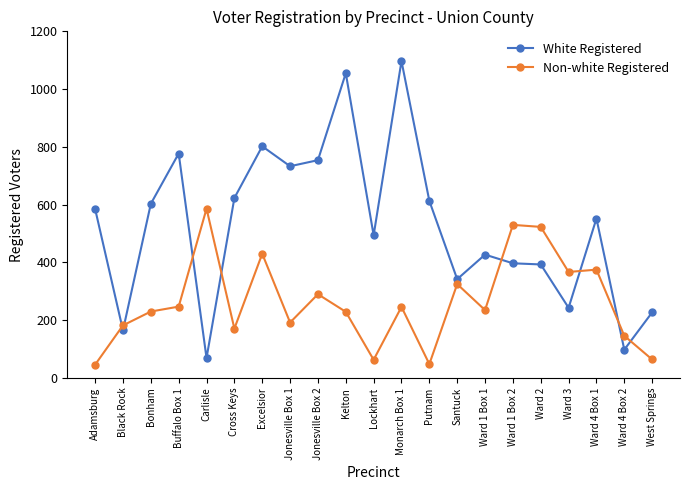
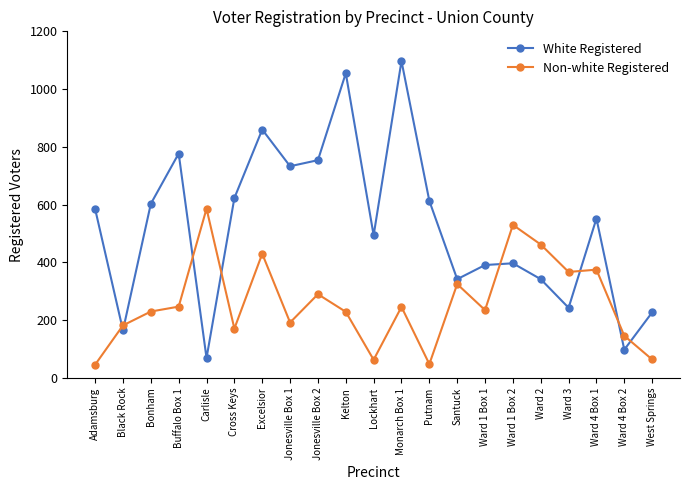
White Registered, Excelsior: 800 -> 860
White Registered, Ward 1 Box 1: 430 -> 390
White Registered, Ward 2: 390 -> 340
Non-white Registered, Ward 2: 520 -> 460
